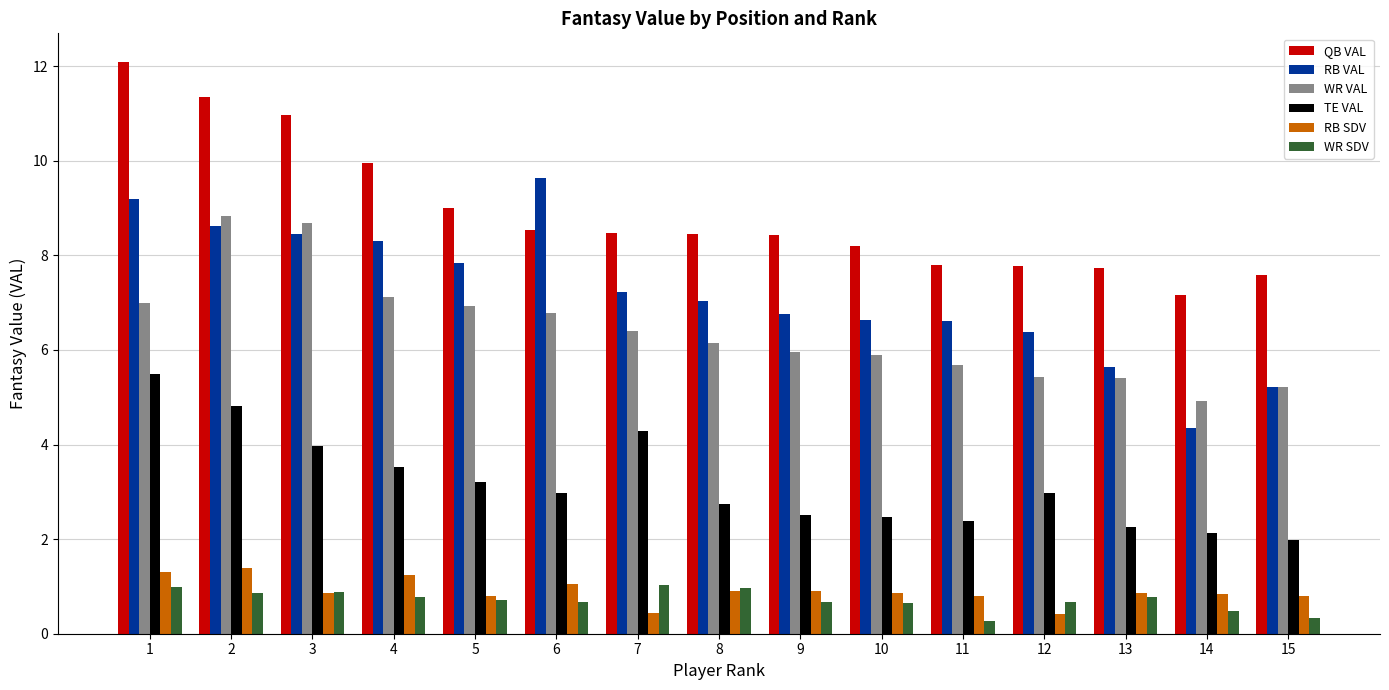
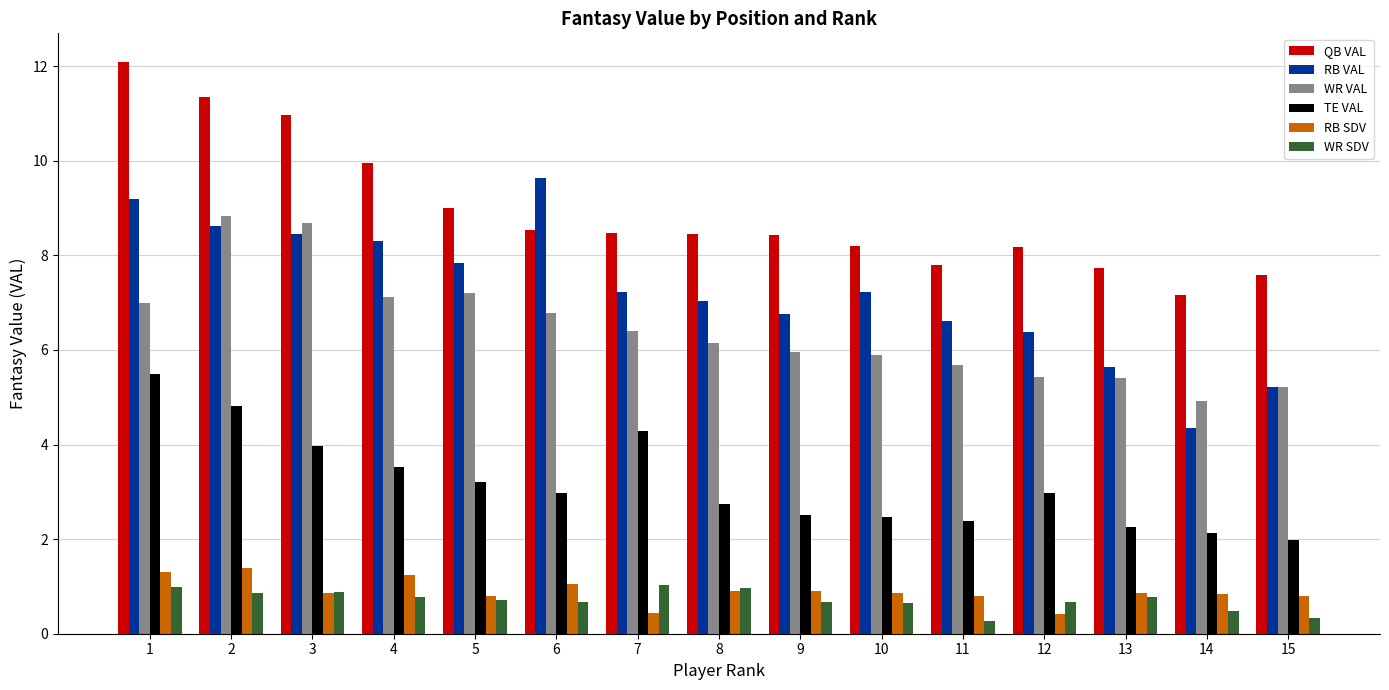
WR VAL, 5: 6.9 -> 7.2
RB VAL, 10: 6.6 -> 7.2
QB VAL, 12: 7.8 -> 8.2
